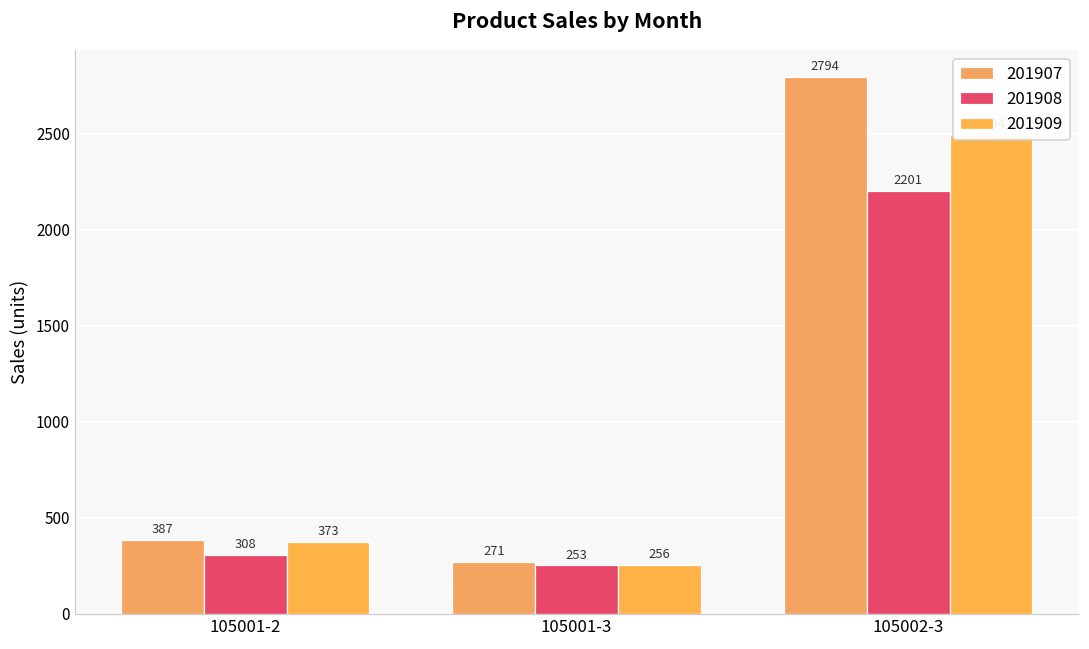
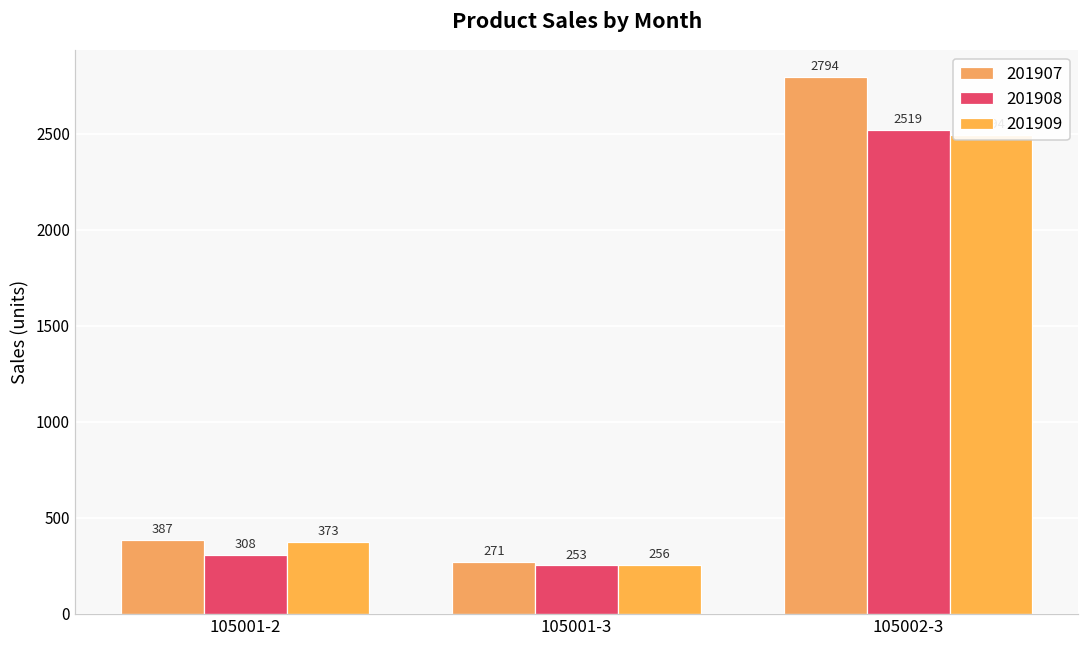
201908, 105002-3: 2201 -> 2519
